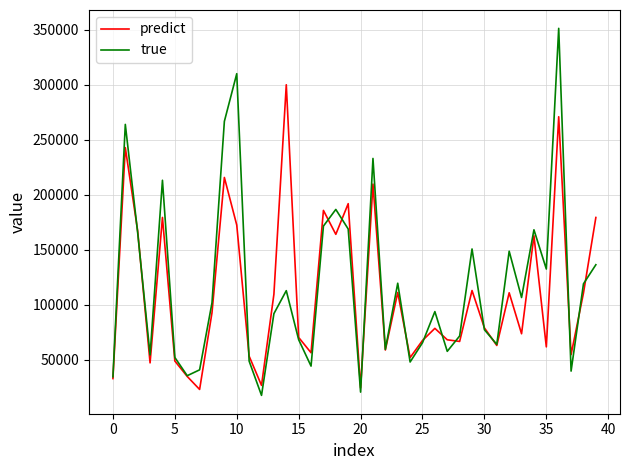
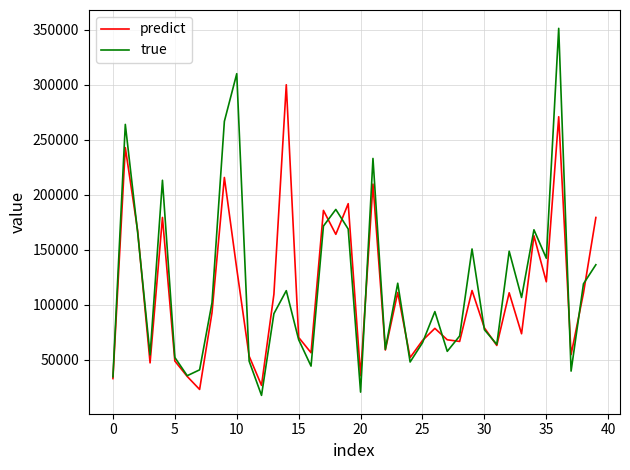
predict, 10: 173000 -> 133000
predict, 20: 25000 -> 36000
predict, 35: 62000 -> 121000
true, 35: 133000 -> 142000
